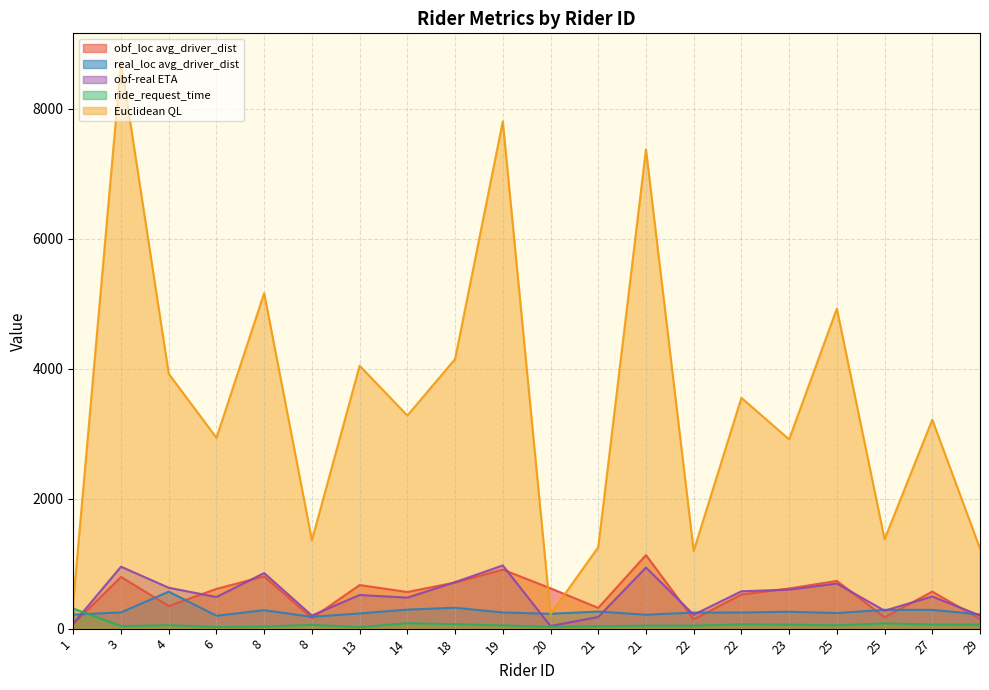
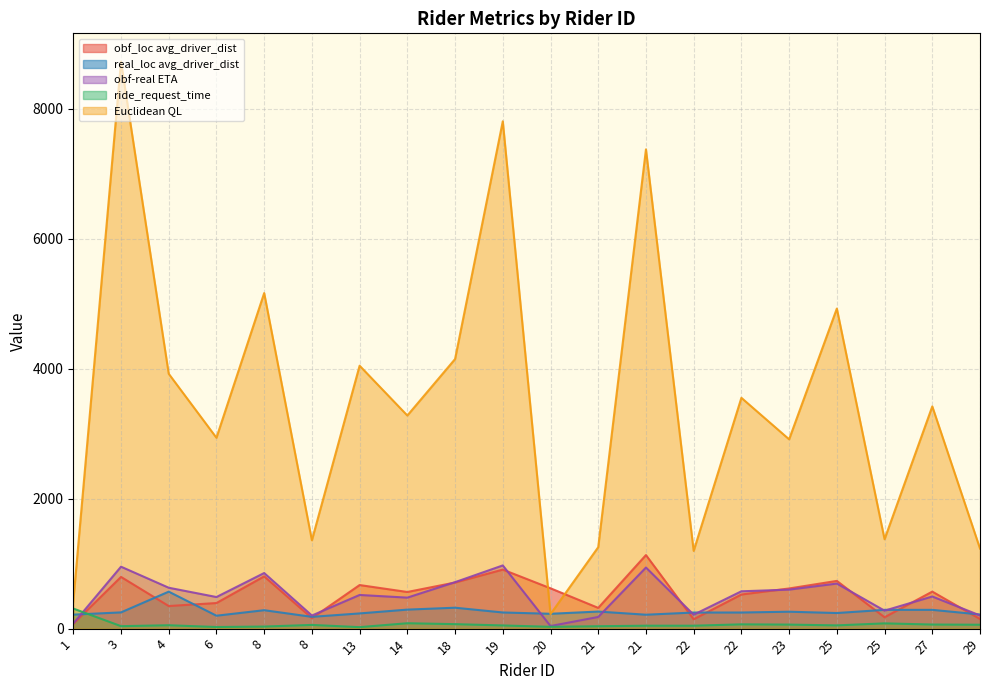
obf_loc avg_driver_dist, 6: 600 -> 400
Euclidean QL, 27: 3200 -> 3400
